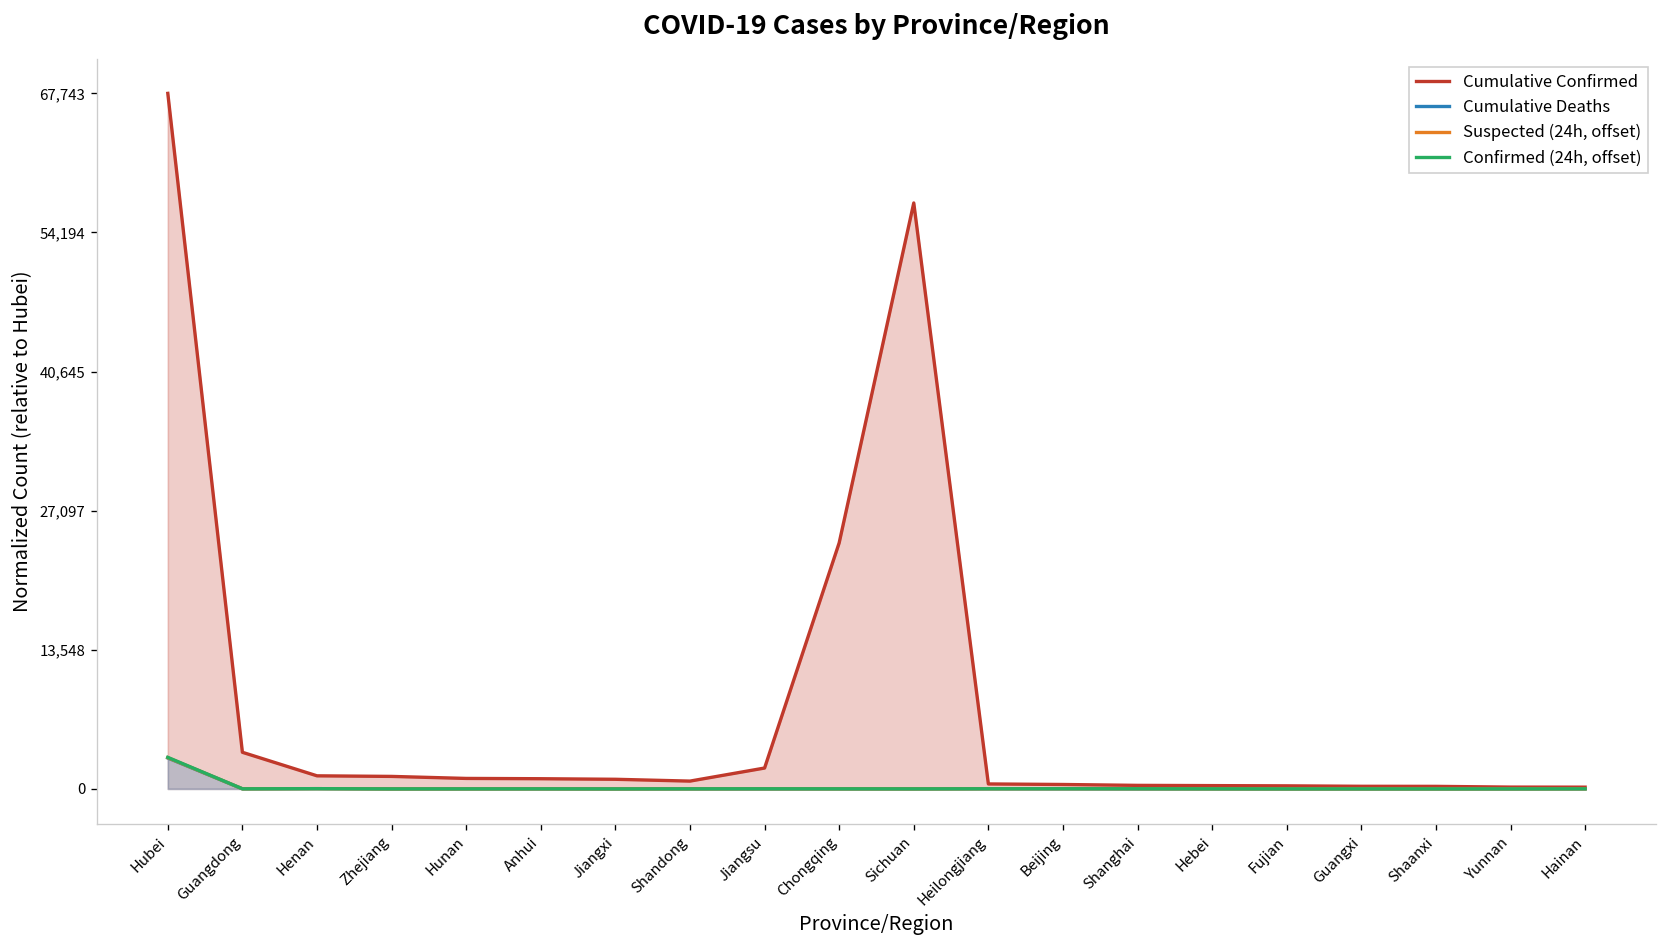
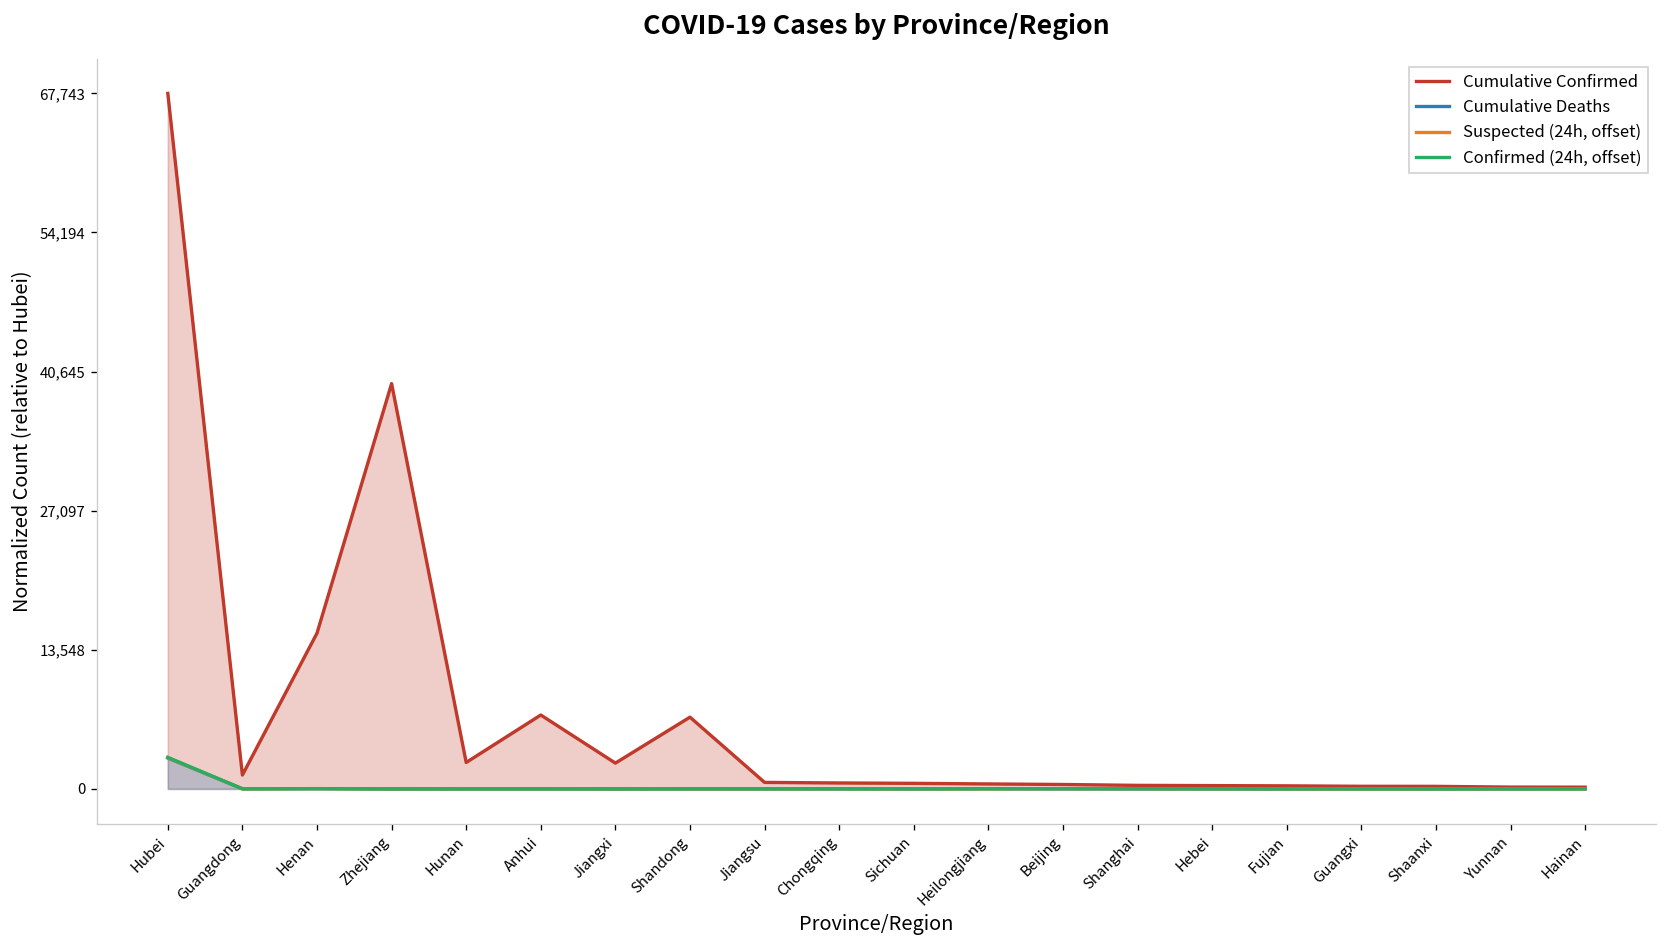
Cumulative Confirmed, Guangdong: 4,000 -> 1,000
Cumulative Confirmed, Henan: 1,000 -> 15,000
Cumulative Confirmed, Zhejiang: 1,000 -> 39,000
Cumulative Confirmed, Hunan: 1,000 -> 3,000
Cumulative Confirmed, Anhui: 1,000 -> 7,000
Cumulative Confirmed, Jiangxi: 1,000 -> 3,000
Cumulative Confirmed, Shandong: 1,000 -> 7,000
Cumulative Confirmed, Jiangsu: 2,000 -> 1,000
Cumulative Confirmed, Chongqing: 24,000 -> 1,000
Cumulative Confirmed, Sichuan: 57,000 -> 1,000
